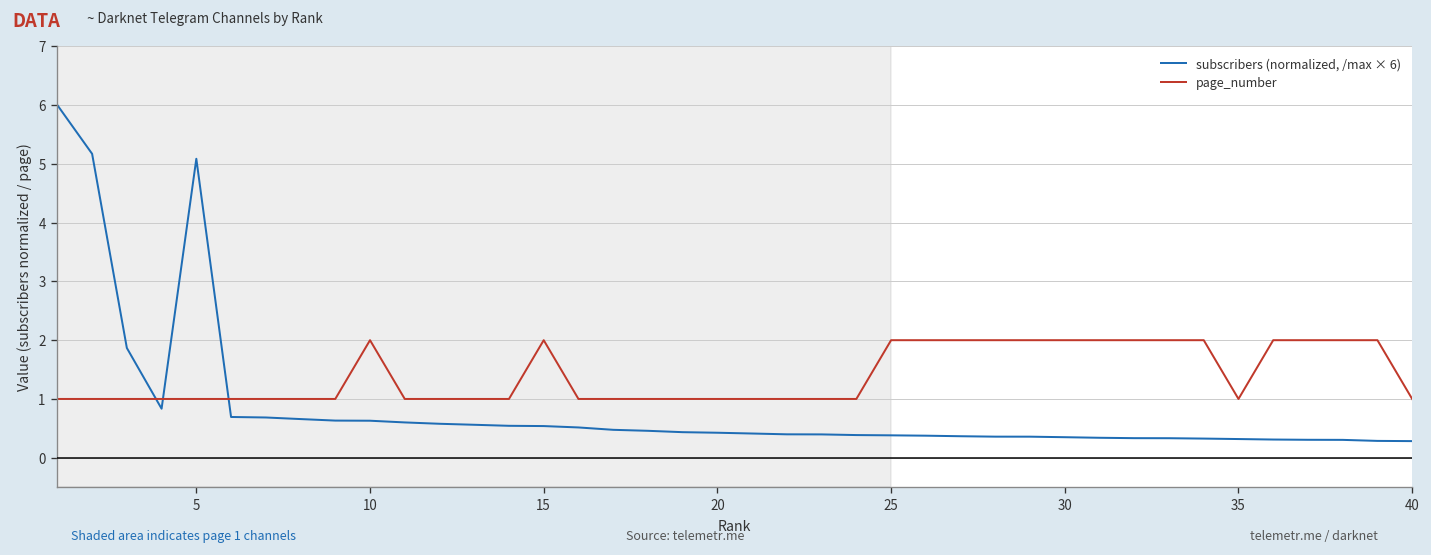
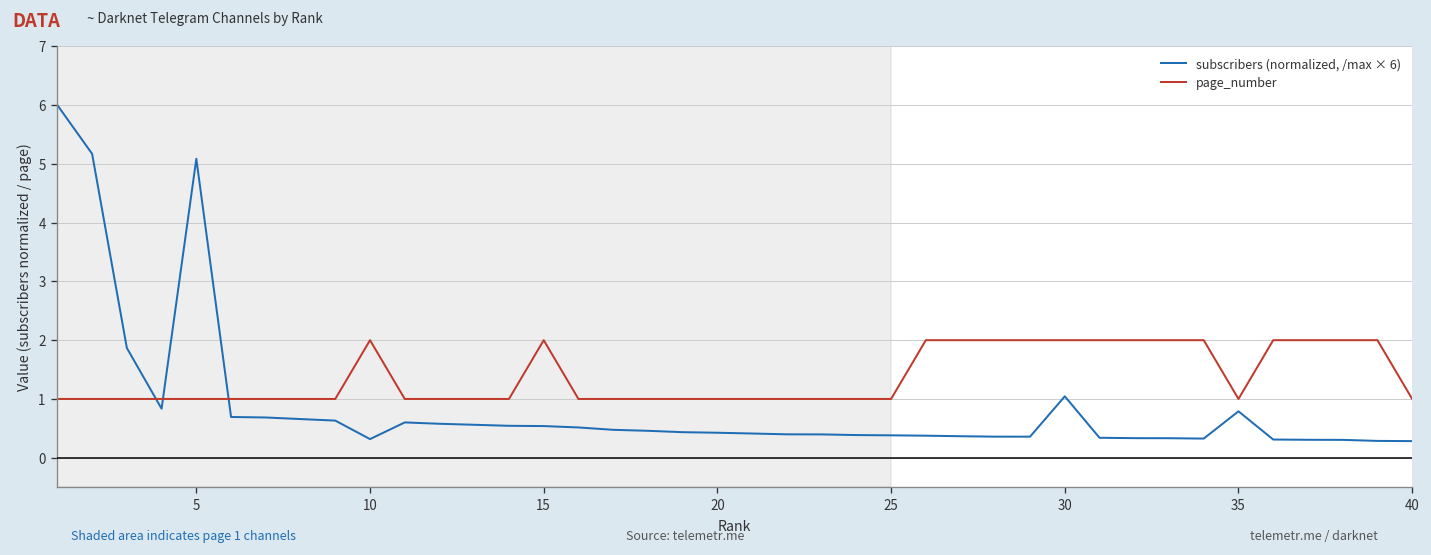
subscribers (normalized, /max × 6), 10: 0.6 -> 0.3
page_number, 25: 2 -> 1
subscribers (normalized, /max × 6), 30: 0.3 -> 1.0
subscribers (normalized, /max × 6), 35: 0.3 -> 0.8
